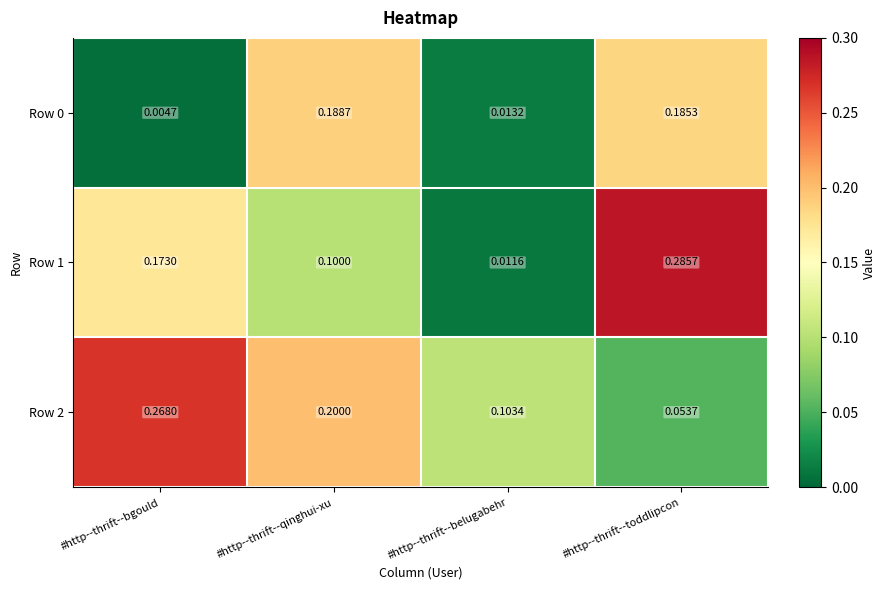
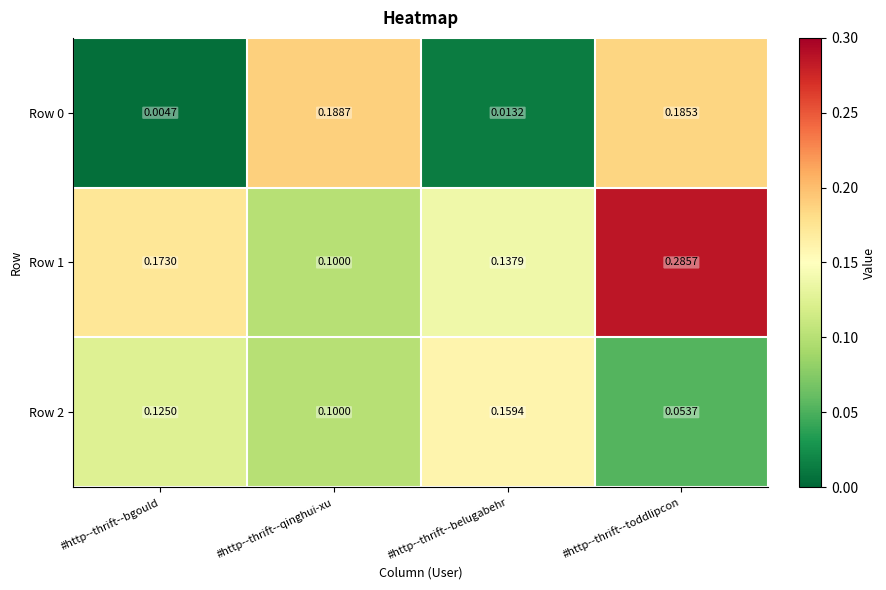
Row 1, #http--thrift--belugabehr: 0.0116 -> 0.1379
Row 2, #http--thrift--bgould: 0.2680 -> 0.1250
Row 2, #http--thrift--qinghui-xu: 0.2000 -> 0.1000
Row 2, #http--thrift--belugabehr: 0.1034 -> 0.1594
